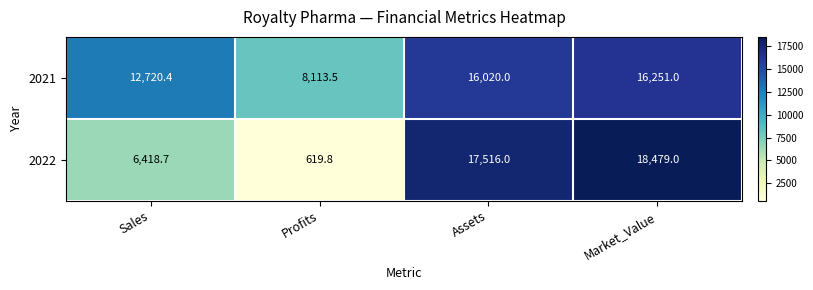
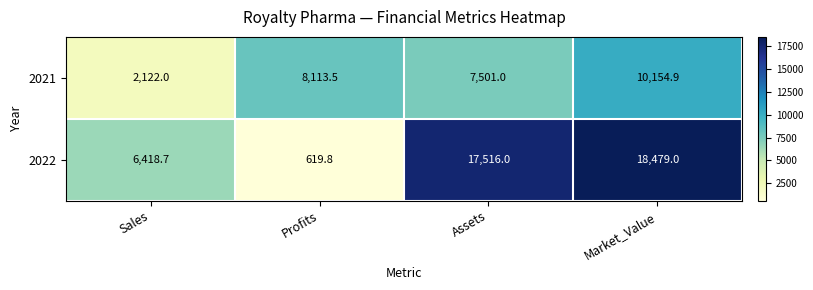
2021, Sales: 12,720.4 -> 2,122.0
2021, Assets: 16,020.0 -> 7,501.0
2021, Market_Value: 16,251.0 -> 10,154.9
